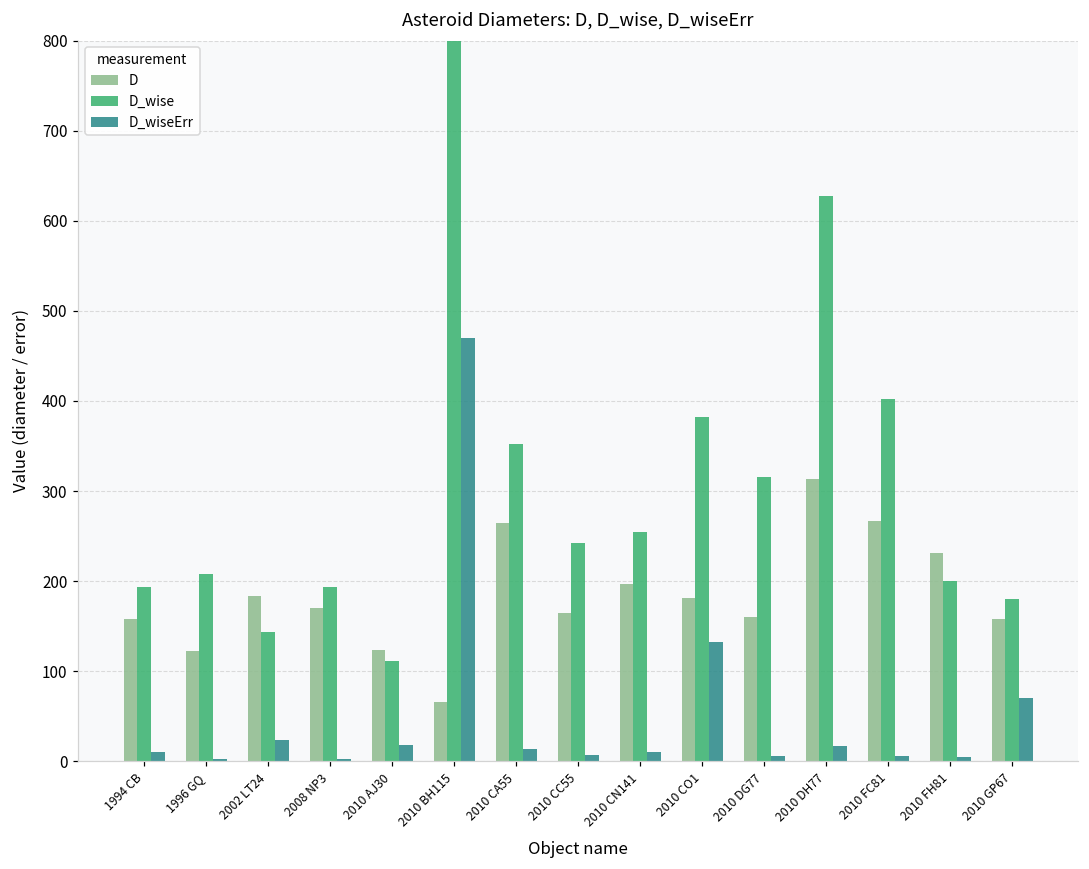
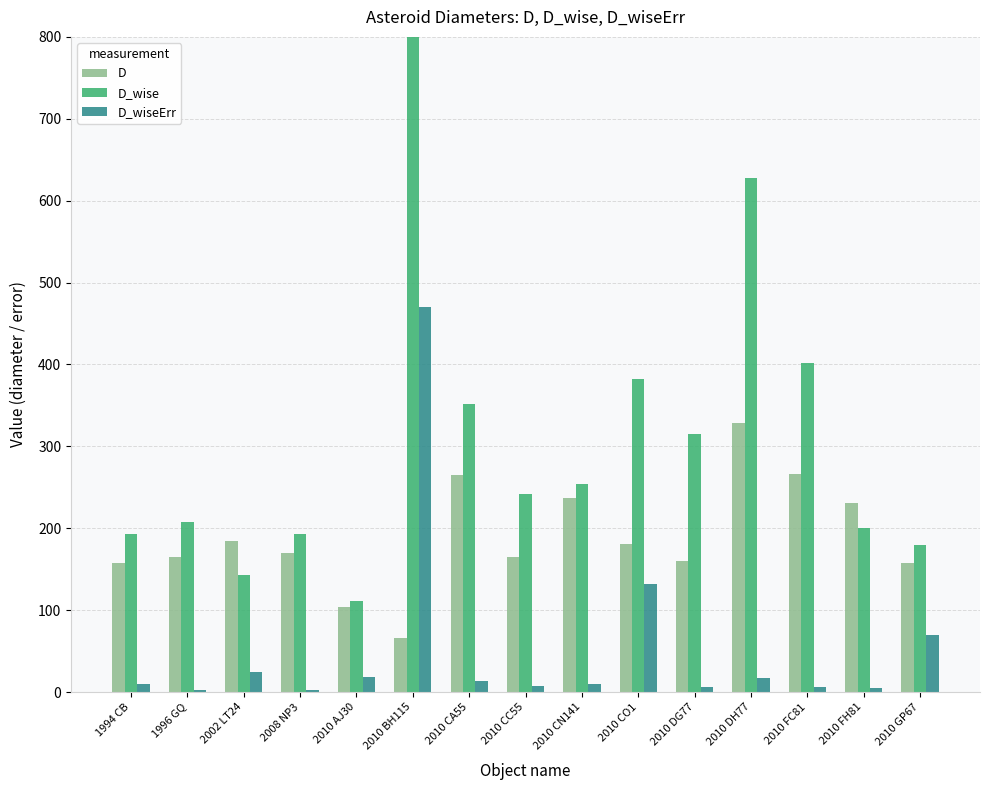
D, 1996 GQ: 120 -> 160
D, 2010 AJ30: 120 -> 100
D, 2010 CN141: 200 -> 240
D, 2010 DH77: 310 -> 330
